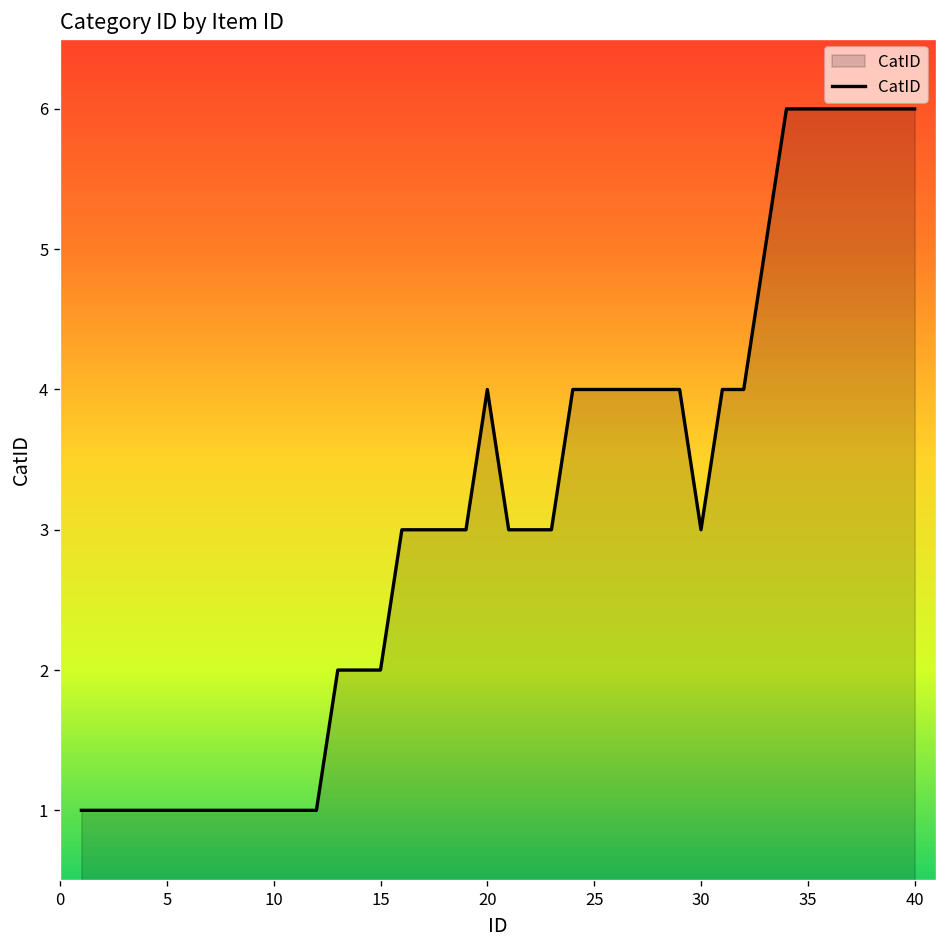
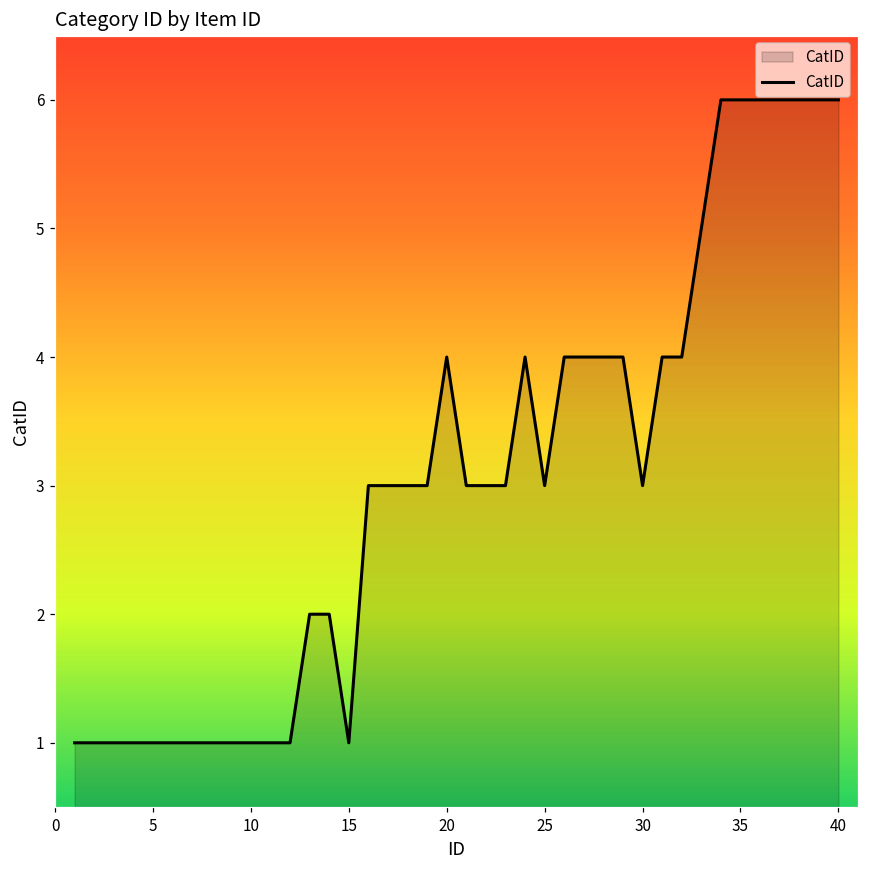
15: 2 -> 1
25: 4 -> 3
